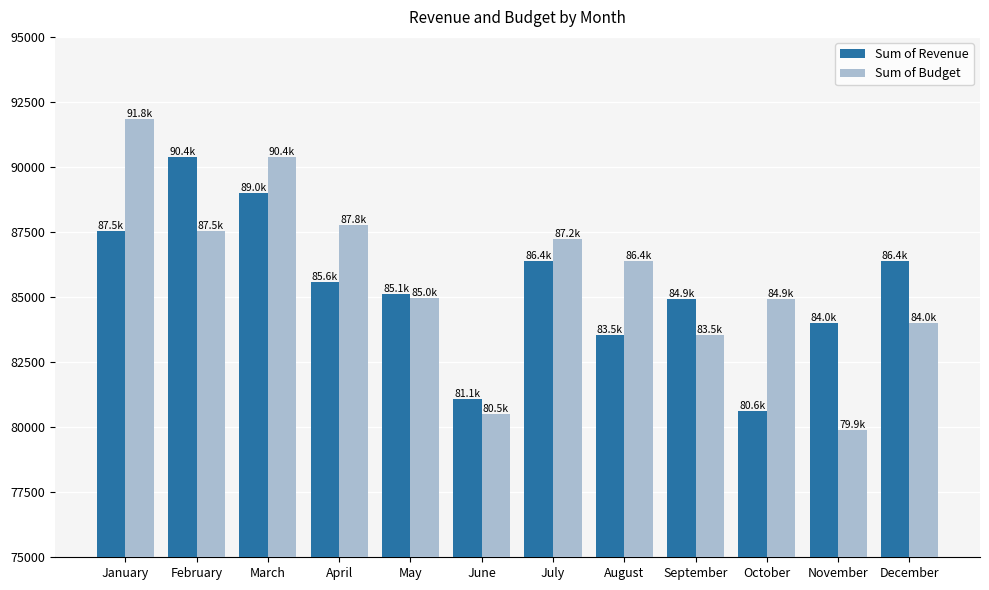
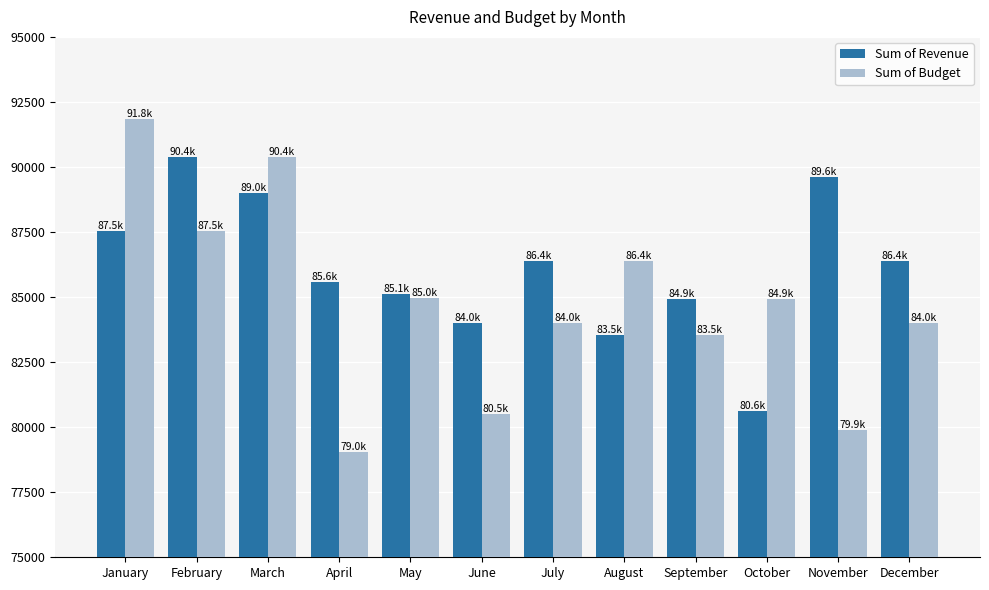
Sum of Budget, April: 87.8k -> 79.0k
Sum of Revenue, June: 81.1k -> 84.0k
Sum of Budget, July: 87.2k -> 84.0k
Sum of Revenue, November: 84.0k -> 89.6k
